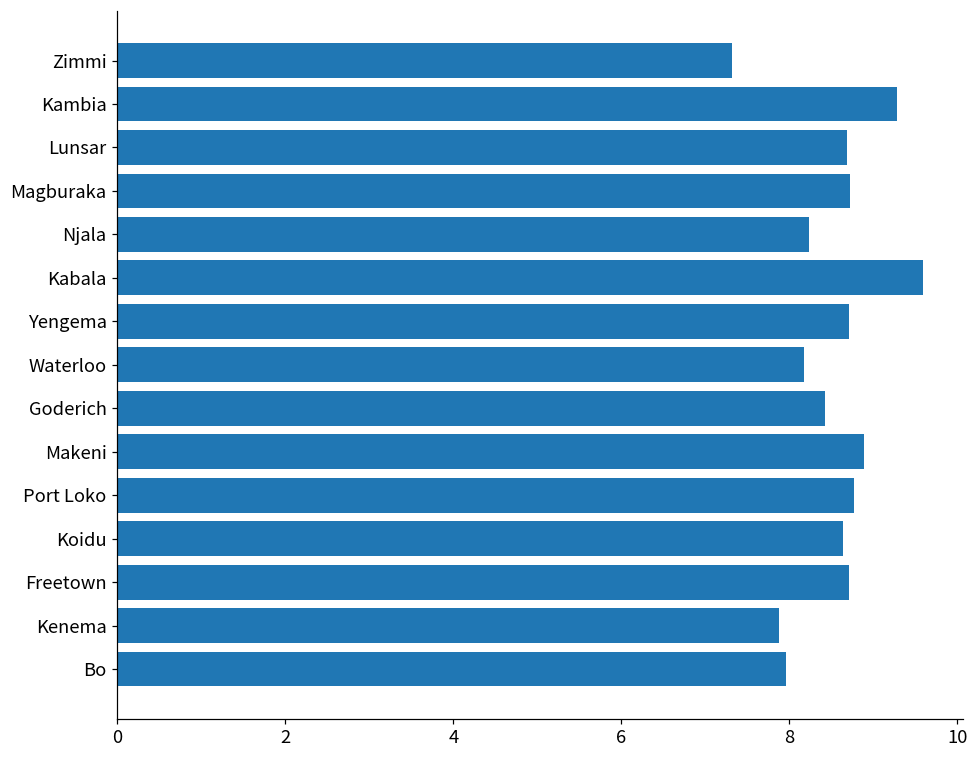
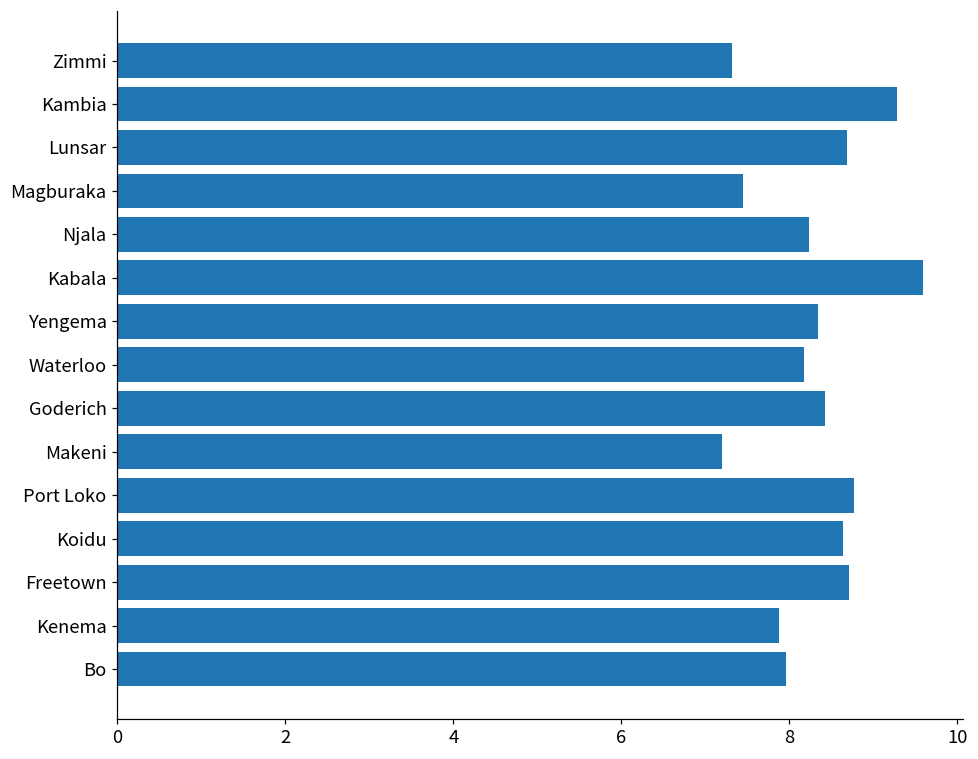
Magburaka: 8.7 -> 7.4
Yengema: 8.7 -> 8.3
Makeni: 8.9 -> 7.2
